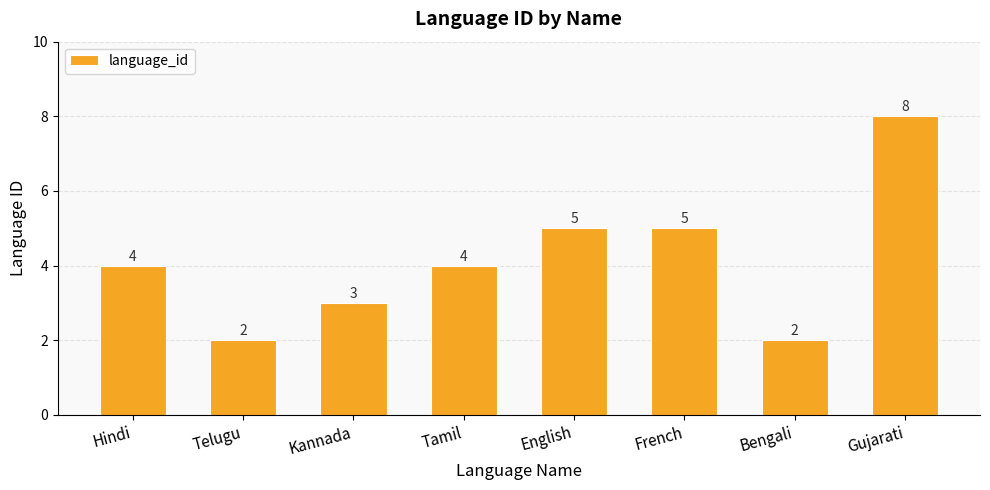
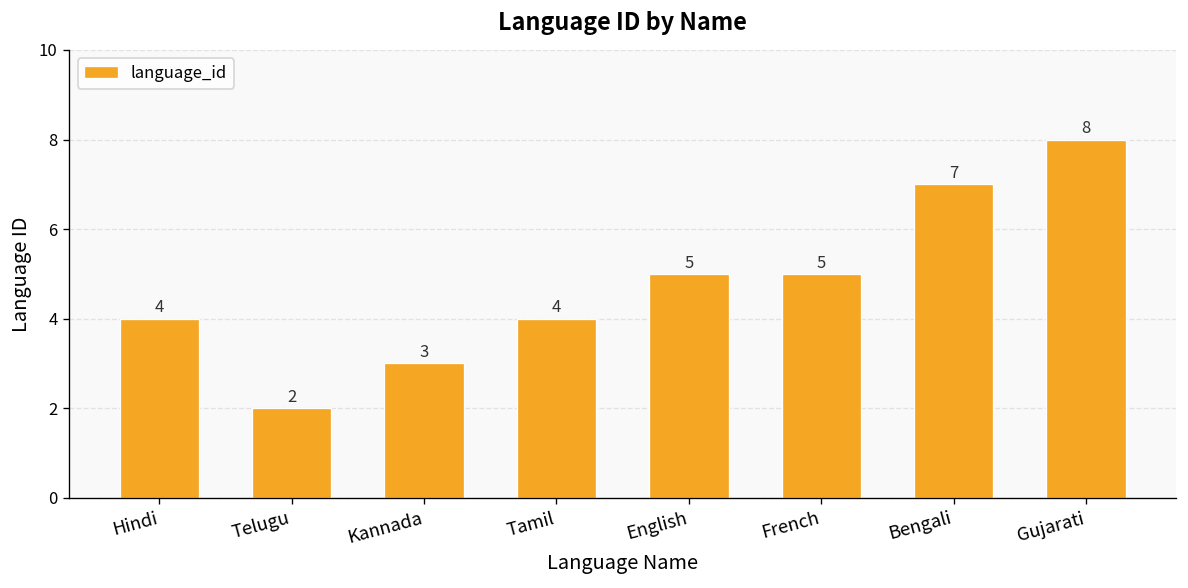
Bengali: 2 -> 7
